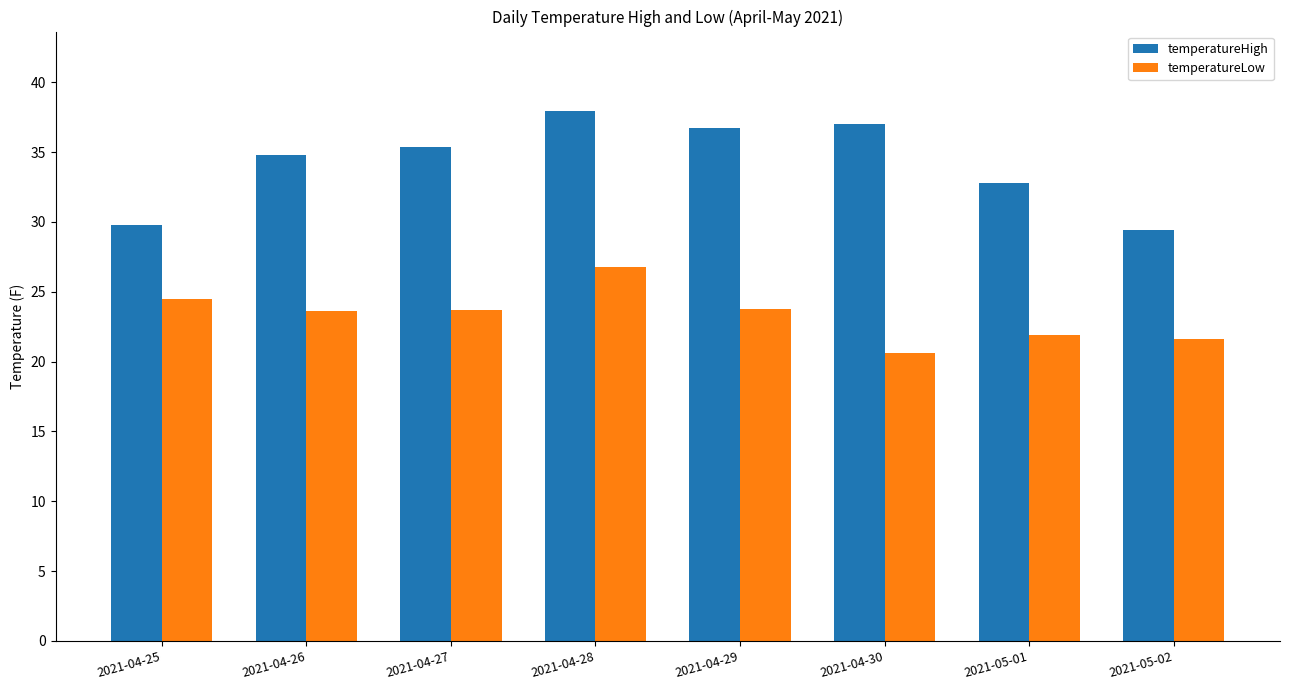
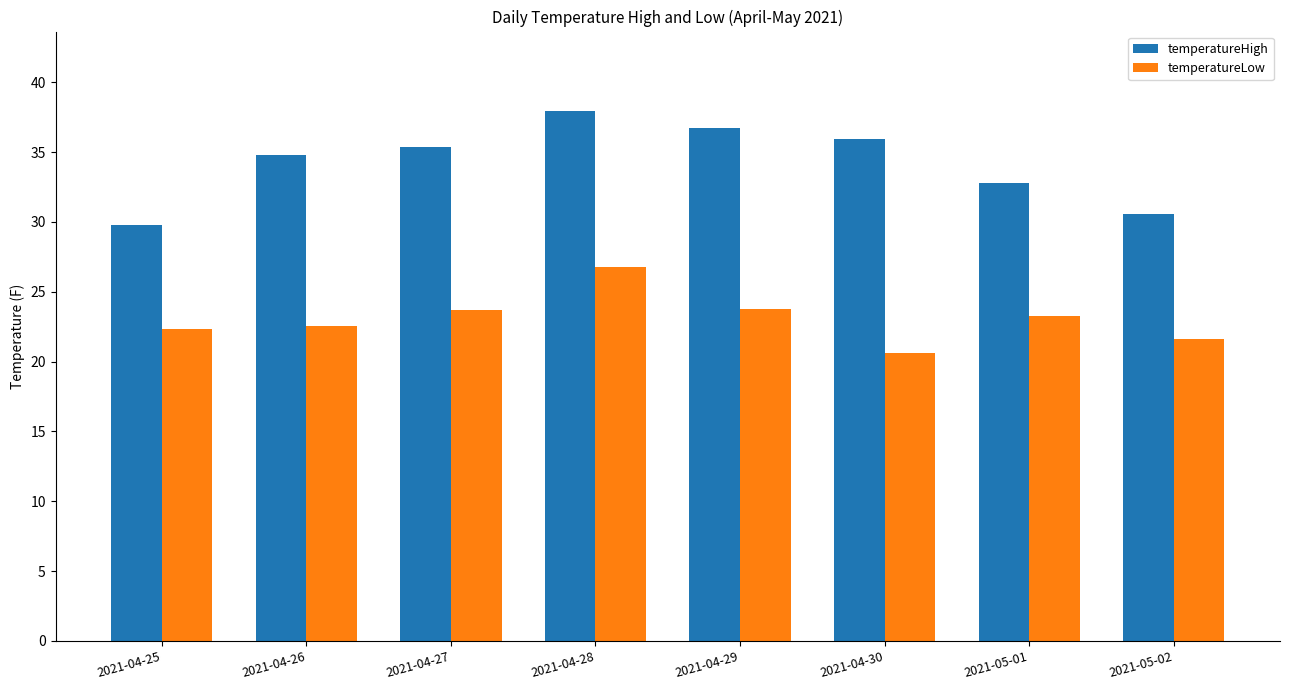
temperatureLow, 2021-04-25: 24.5 -> 22.3
temperatureLow, 2021-04-26: 23.6 -> 22.5
temperatureHigh, 2021-04-30: 37.0 -> 35.9
temperatureLow, 2021-05-01: 21.9 -> 23.3
temperatureHigh, 2021-05-02: 29.4 -> 30.6
